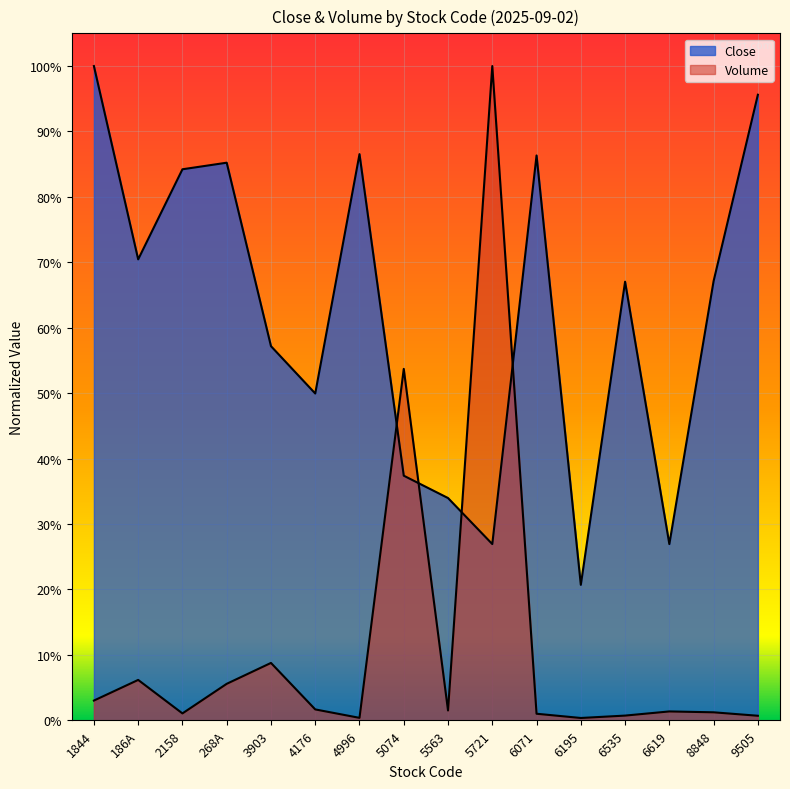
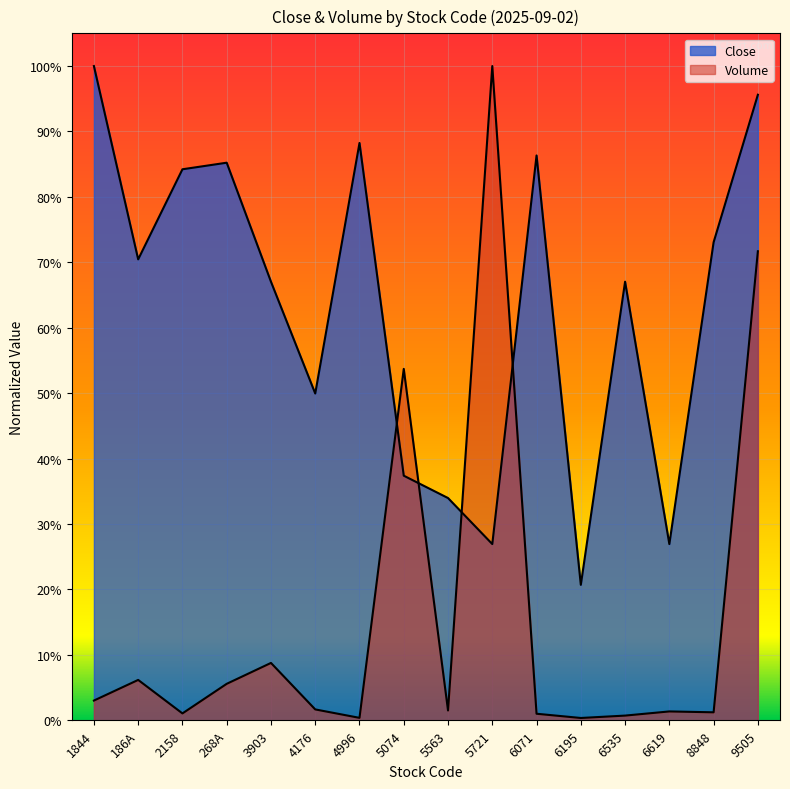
Close, 3903: 57% -> 67%
Close, 4996: 87% -> 88%
Close, 8848: 67% -> 73%
Volume, 9505: 1% -> 72%
